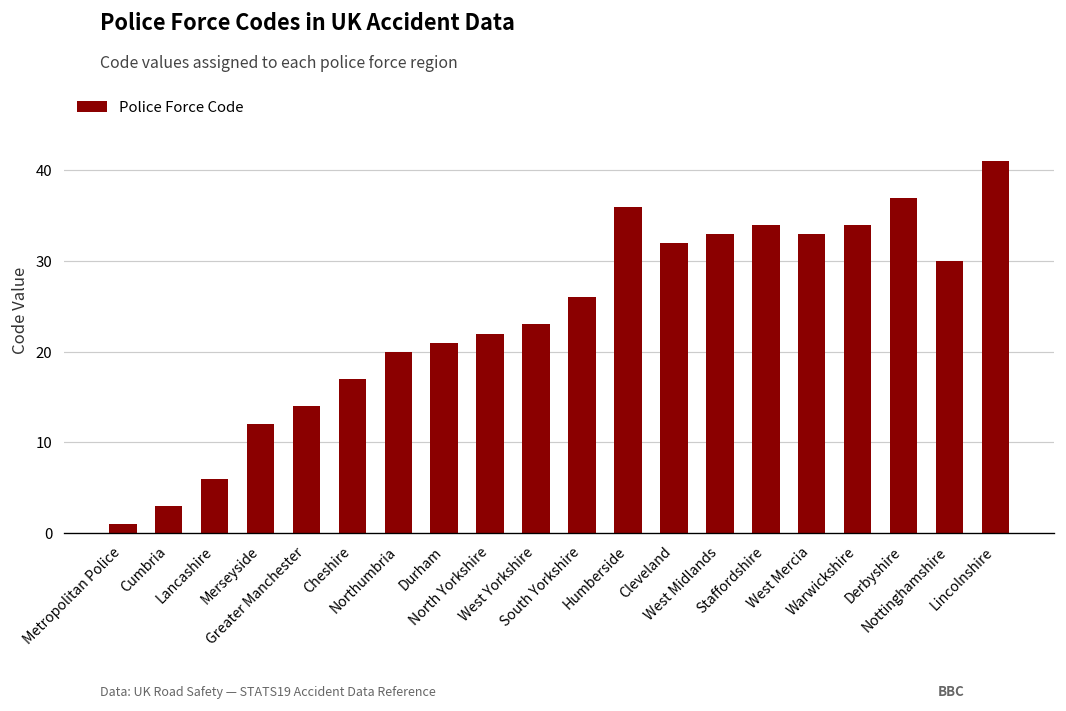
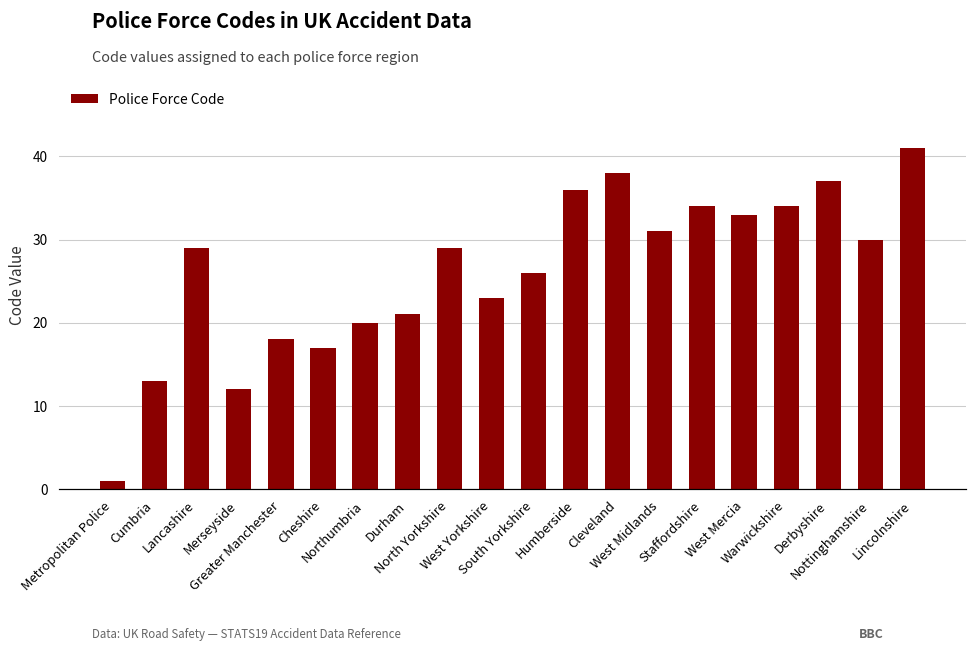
Cumbria: 3 -> 13
Lancashire: 6 -> 29
Greater Manchester: 14 -> 18
North Yorkshire: 22 -> 29
Cleveland: 32 -> 38
West Midlands: 33 -> 31
